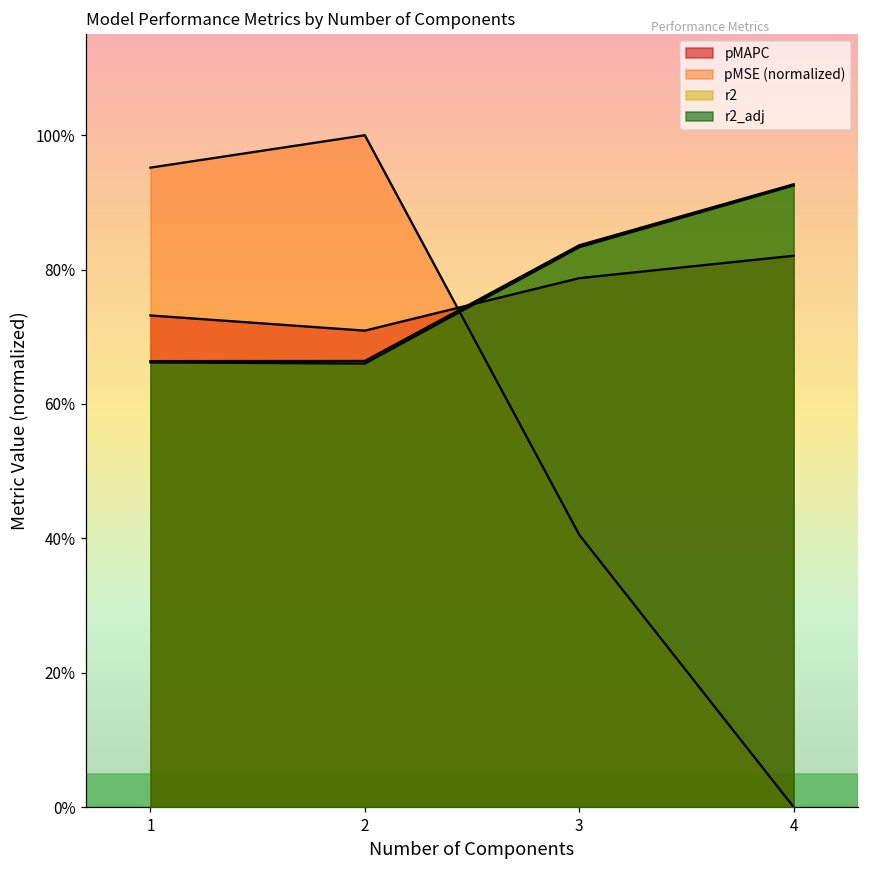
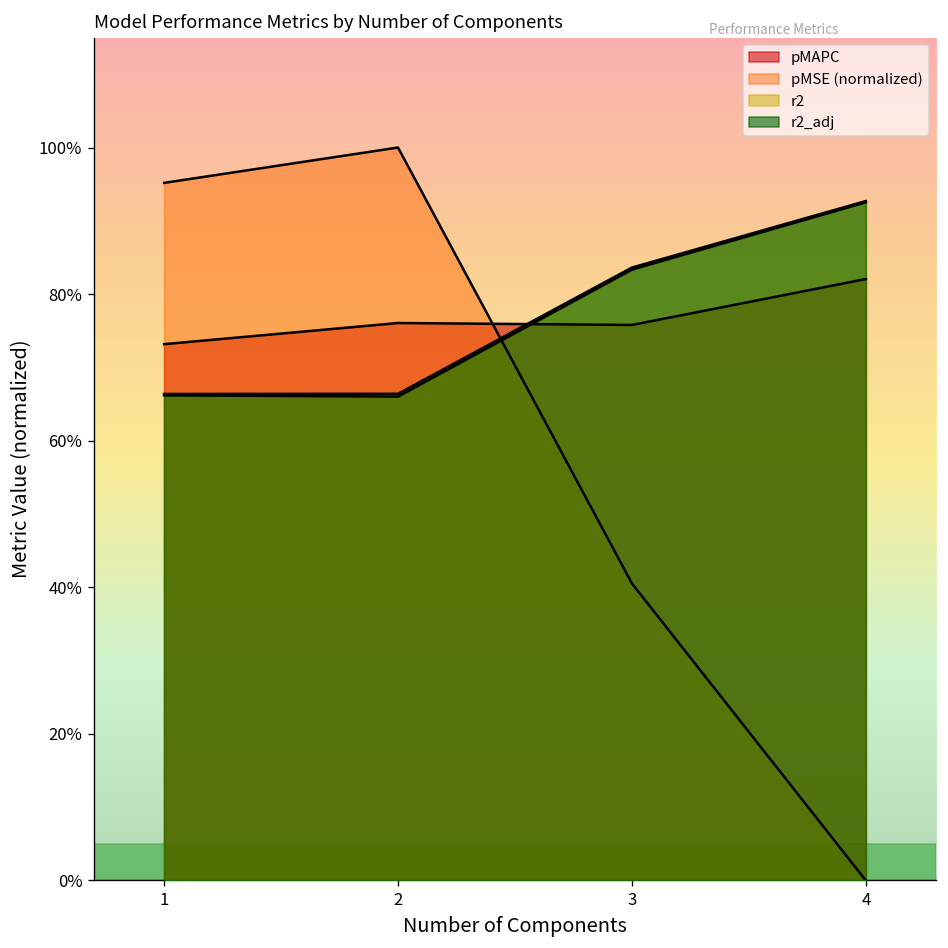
pMAPC, 2: 71% -> 76%
pMAPC, 3: 79% -> 76%
